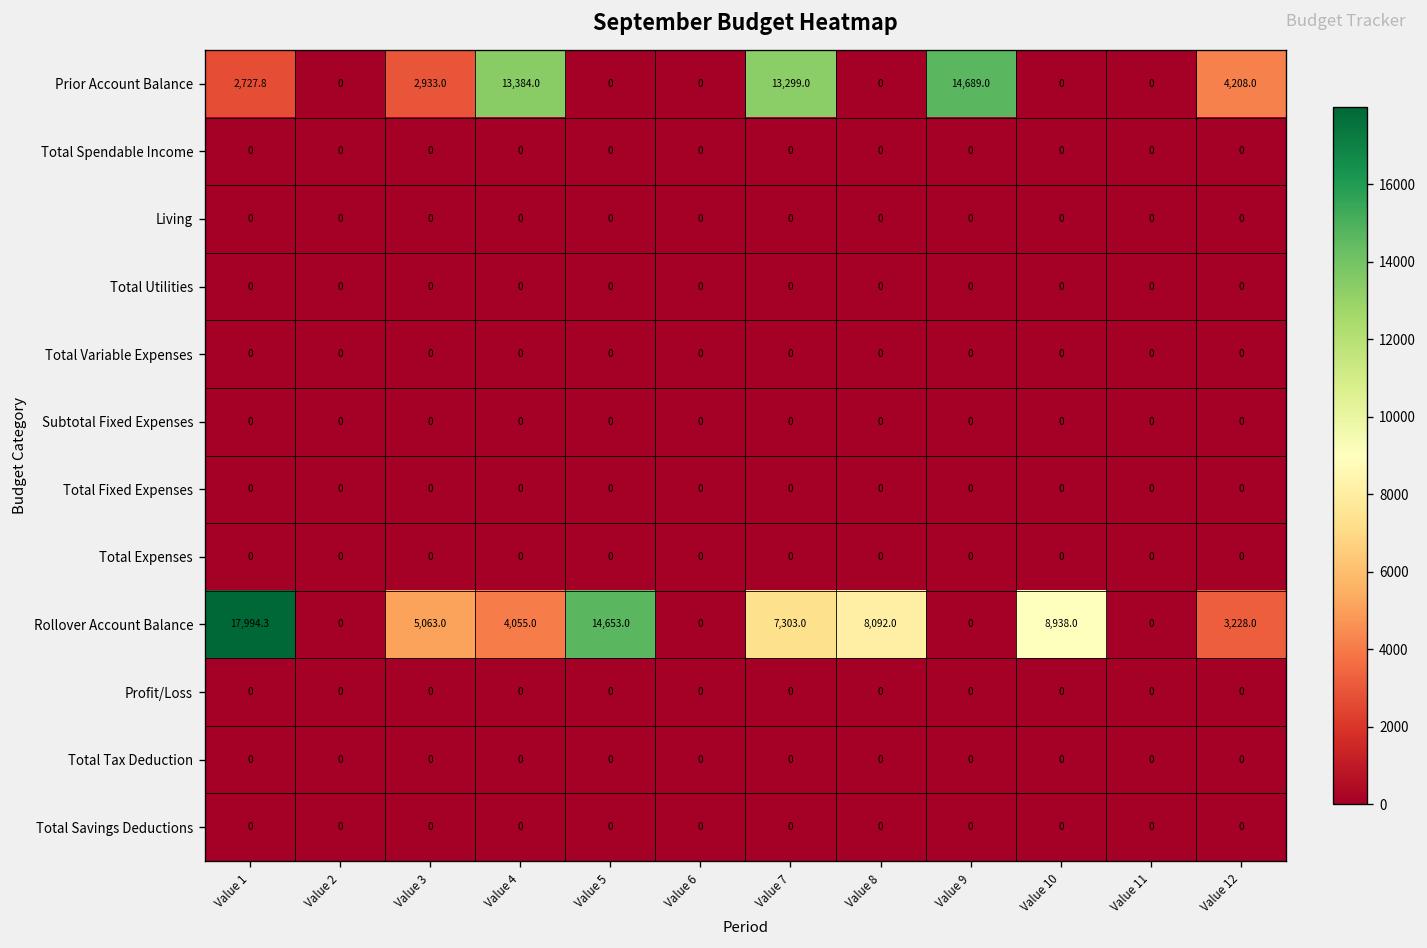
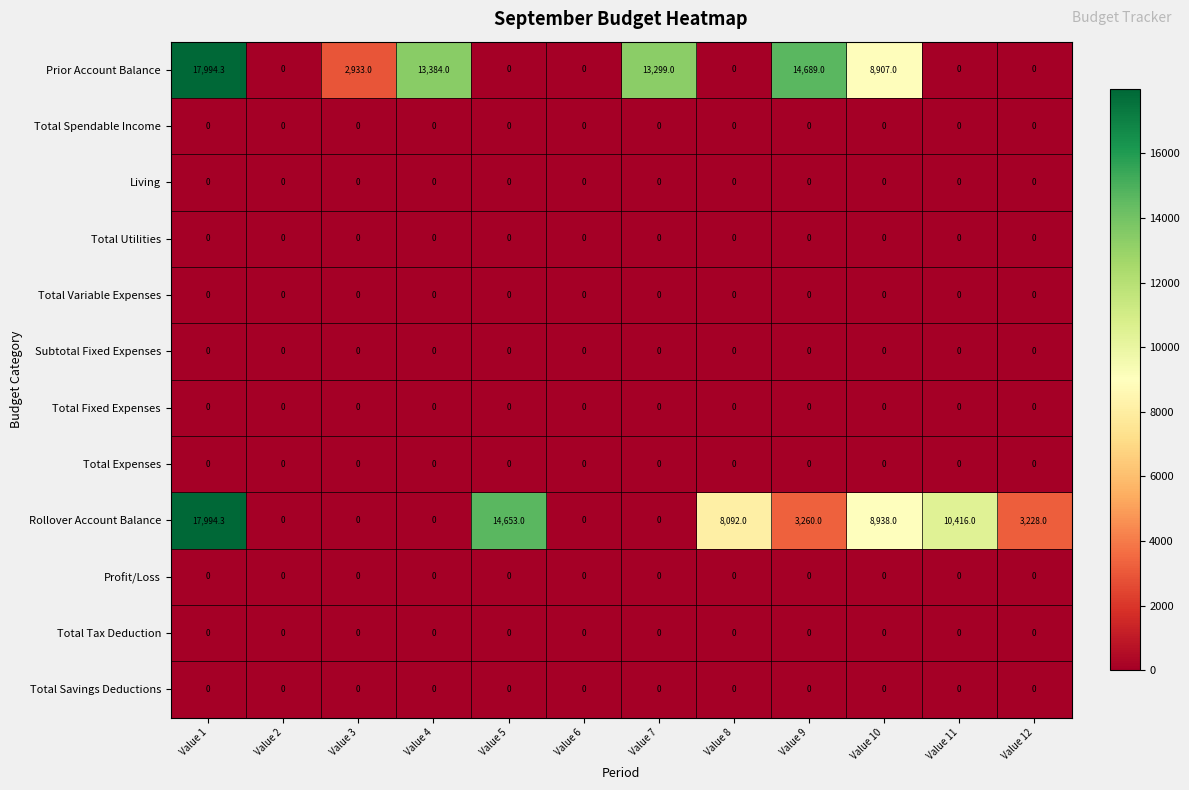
Prior Account Balance, Value 1: 2,727.8 -> 17,994.3
Prior Account Balance, Value 10: 0 -> 8,907.0
Prior Account Balance, Value 12: 4,208.0 -> 0
Rollover Account Balance, Value 3: 5,063.0 -> 0
Rollover Account Balance, Value 4: 4,055.0 -> 0
Rollover Account Balance, Value 7: 7,303.0 -> 0
Rollover Account Balance, Value 9: 0 -> 3,260.0
Rollover Account Balance, Value 11: 0 -> 10,416.0
